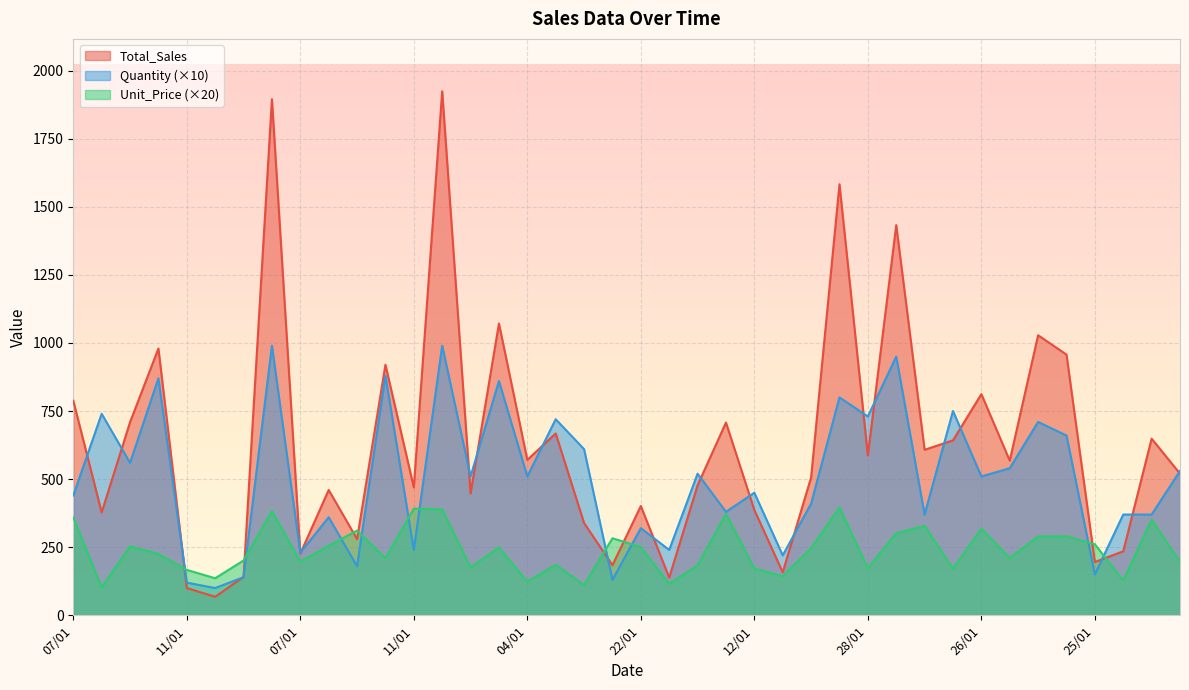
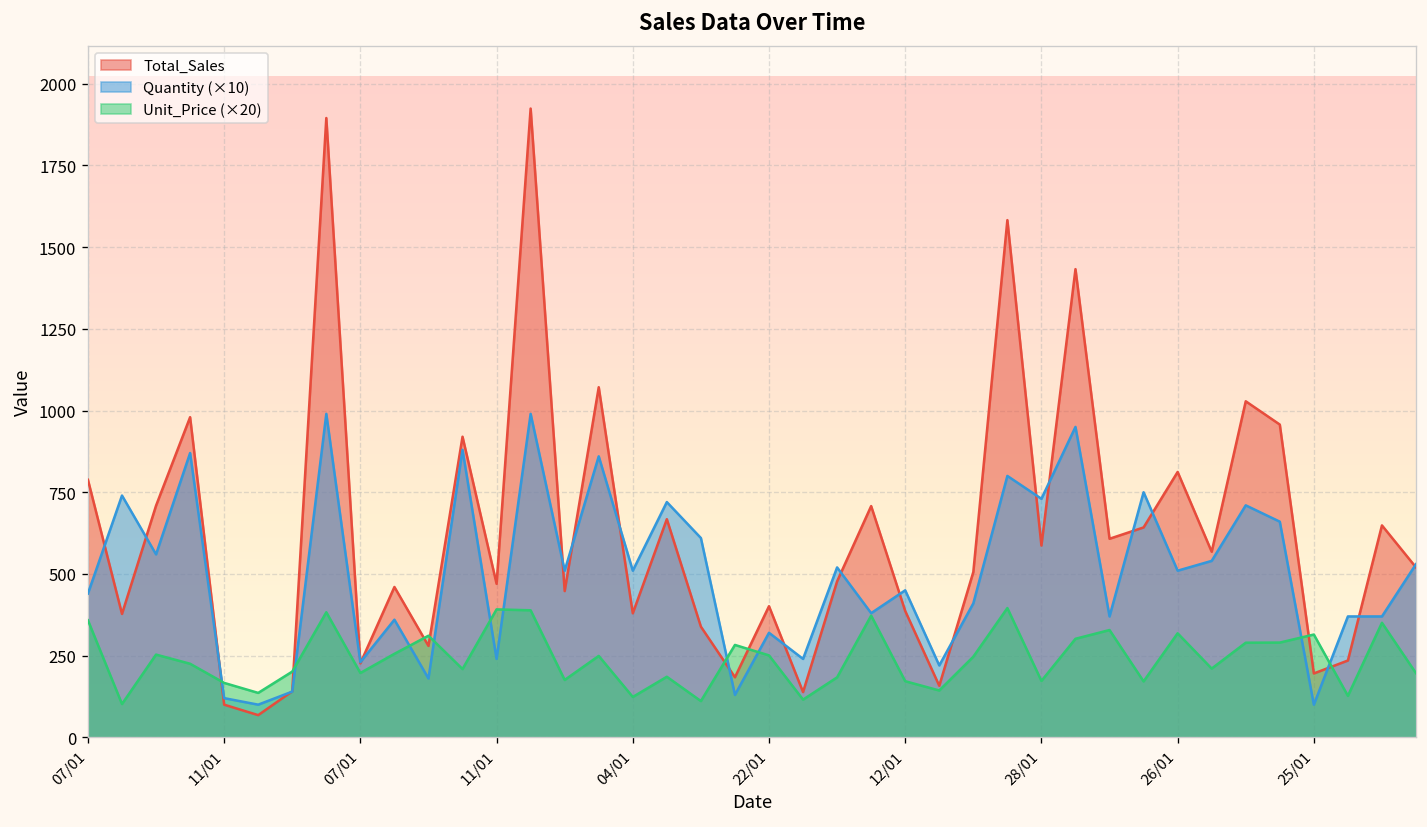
Total_Sales, 04/01: 570 -> 380
Quantity (×10), 25/01: 150 -> 100
Unit_Price (×20), 25/01: 260 -> 310
